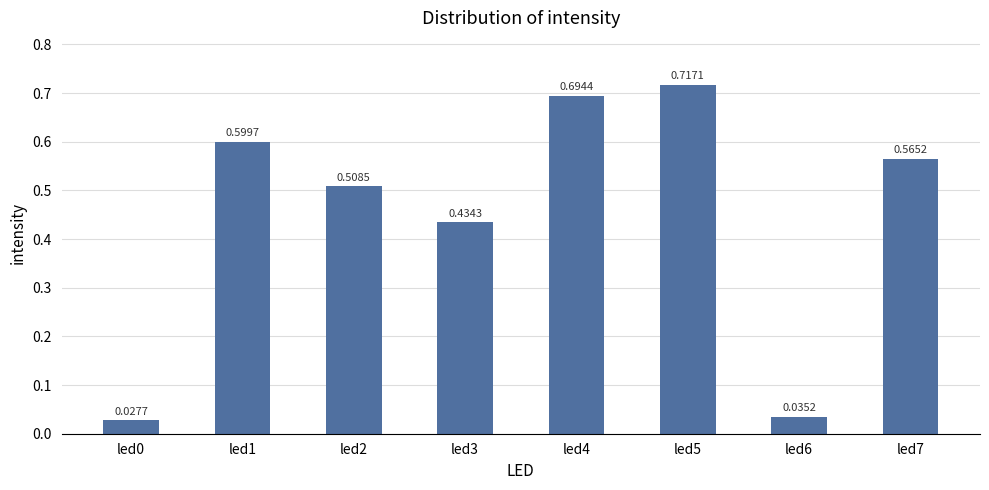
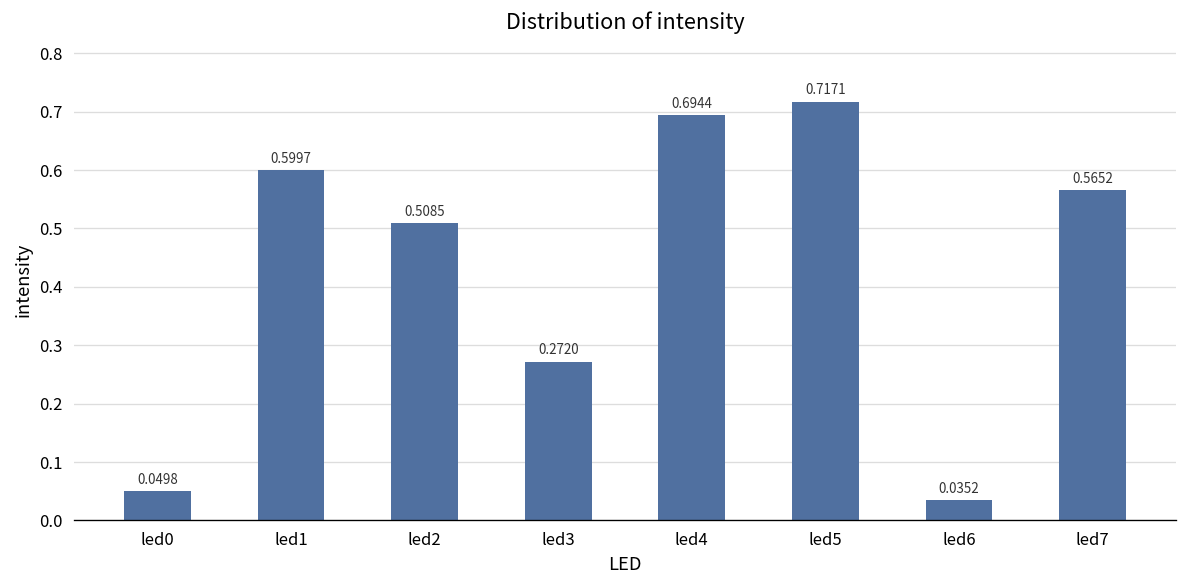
led0: 0.0277 -> 0.0498
led3: 0.4343 -> 0.2720
